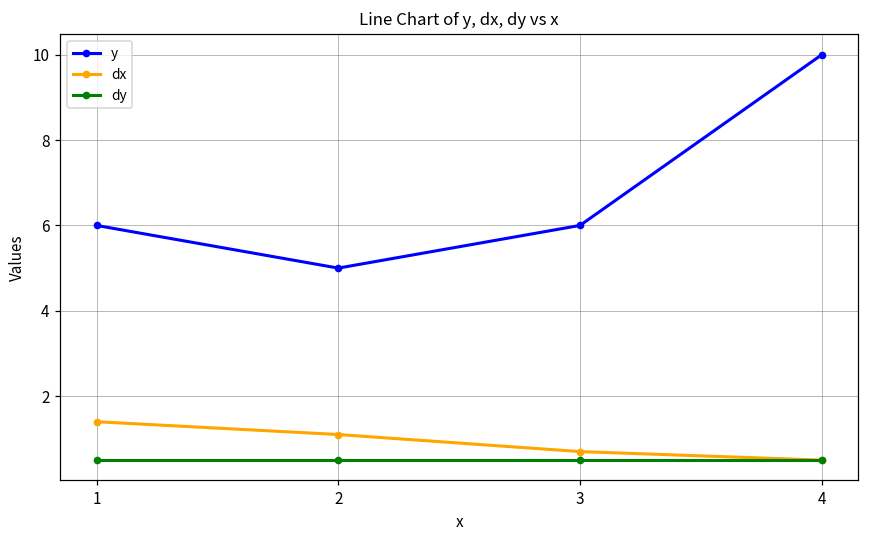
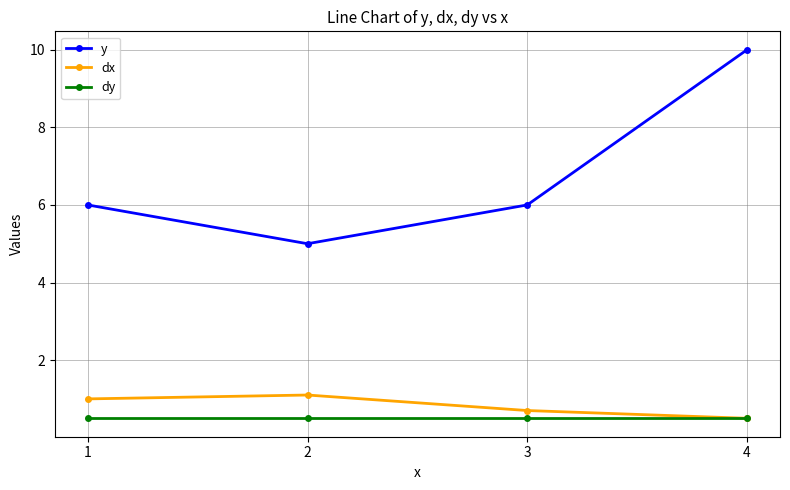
dx, 1: 1.4 -> 1.0
